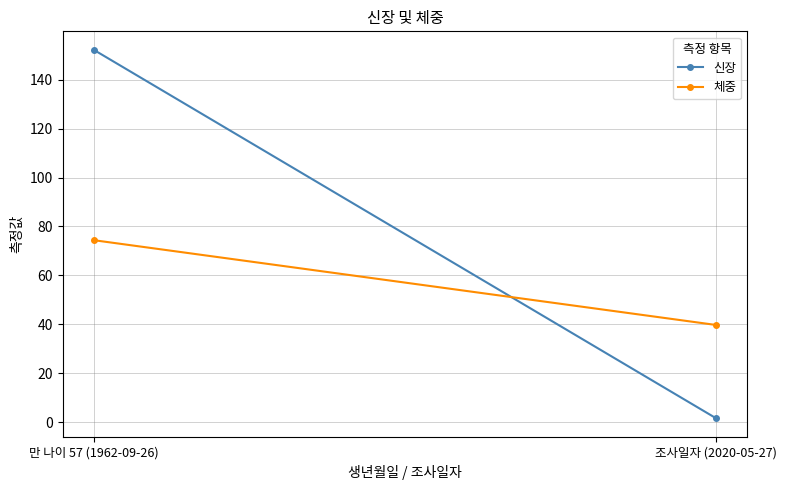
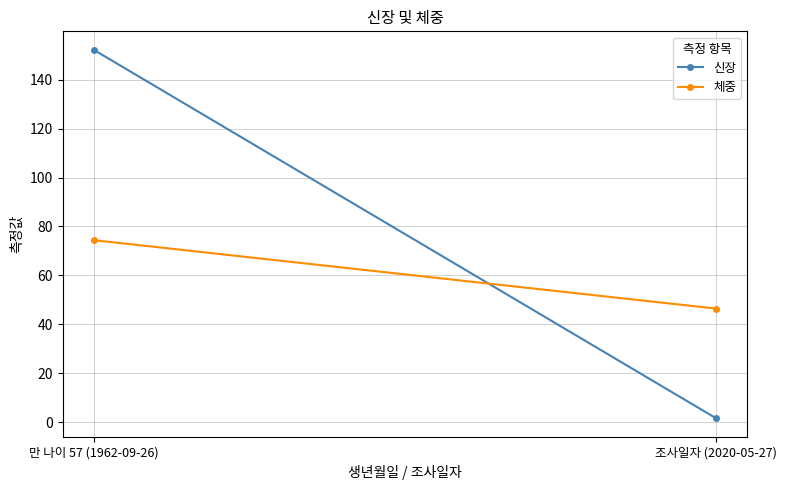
체중, 조사일자 (2020-05-27): 40 -> 46
